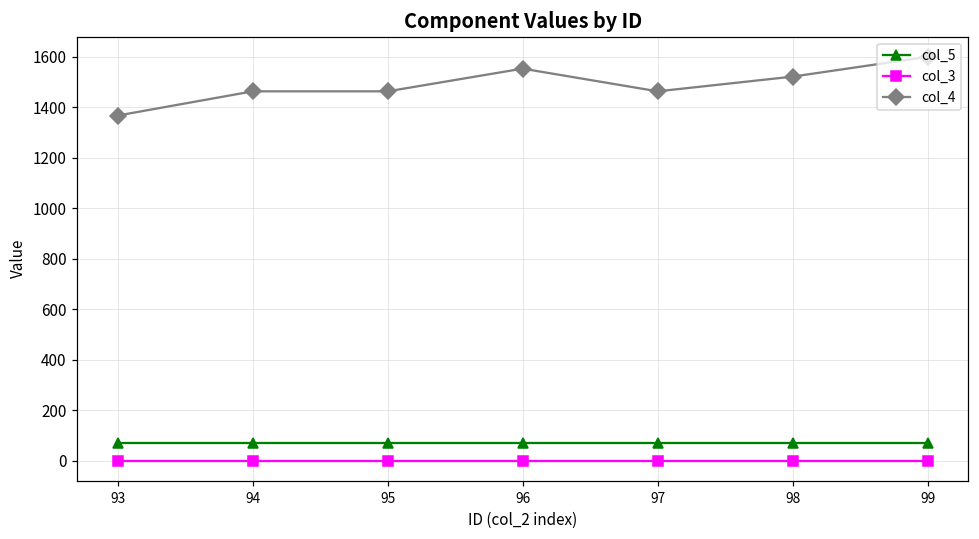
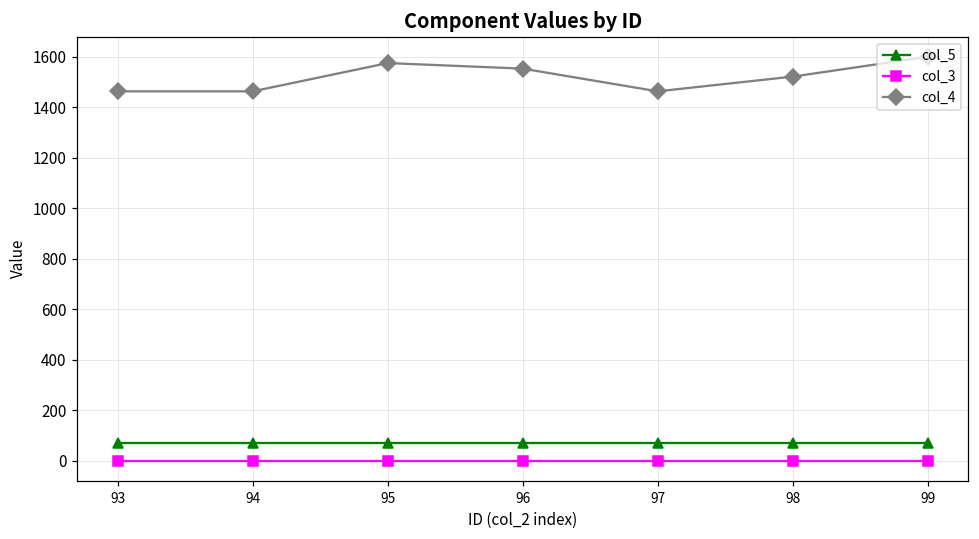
col_4, 93: 1370 -> 1460
col_4, 95: 1460 -> 1580
